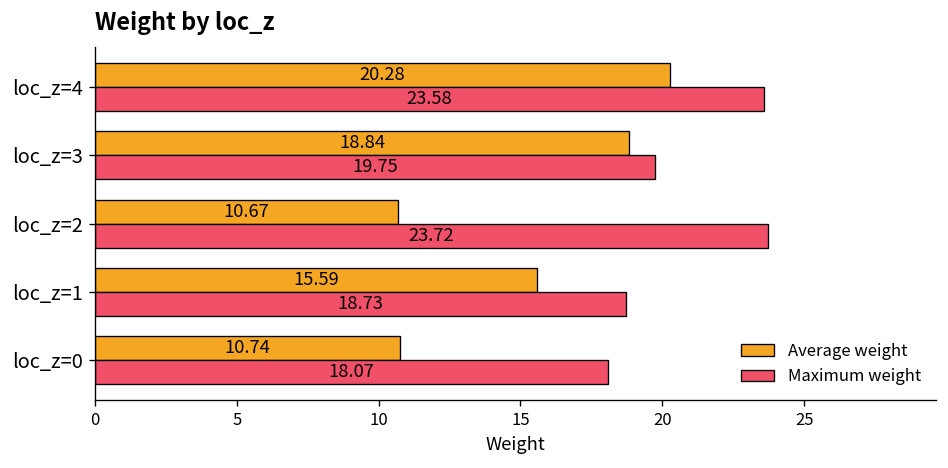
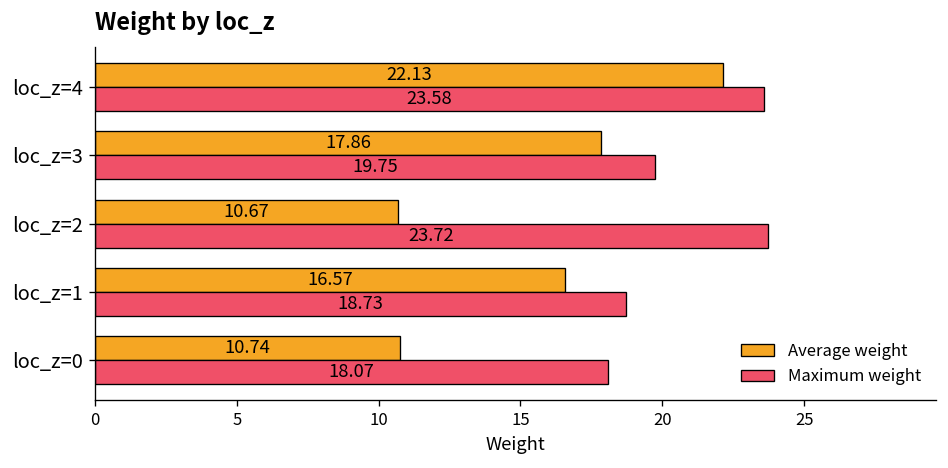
Average weight, loc_z=4: 20.28 -> 22.13
Average weight, loc_z=3: 18.84 -> 17.86
Average weight, loc_z=1: 15.59 -> 16.57
